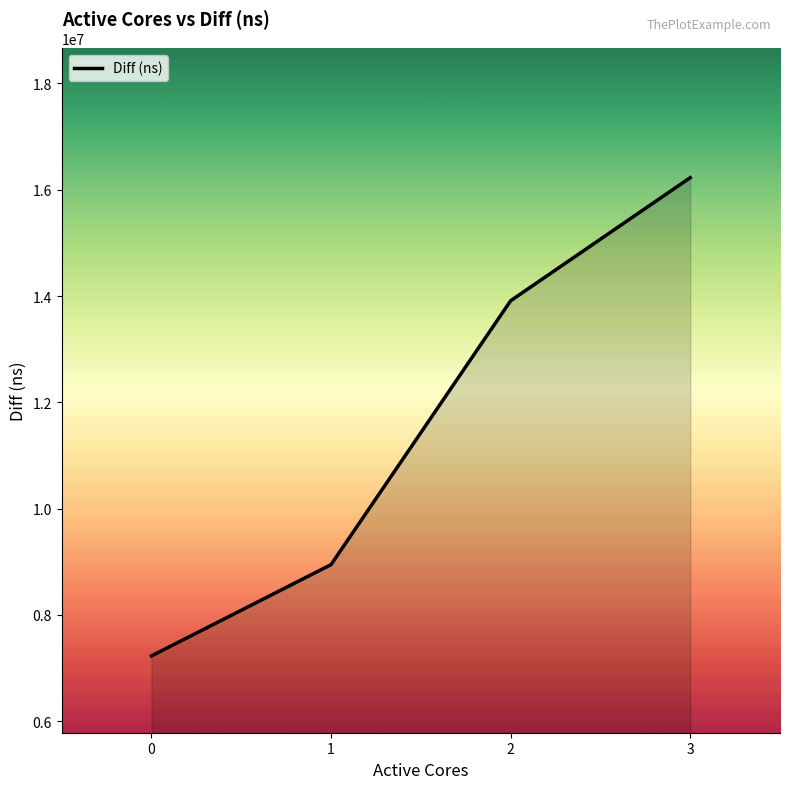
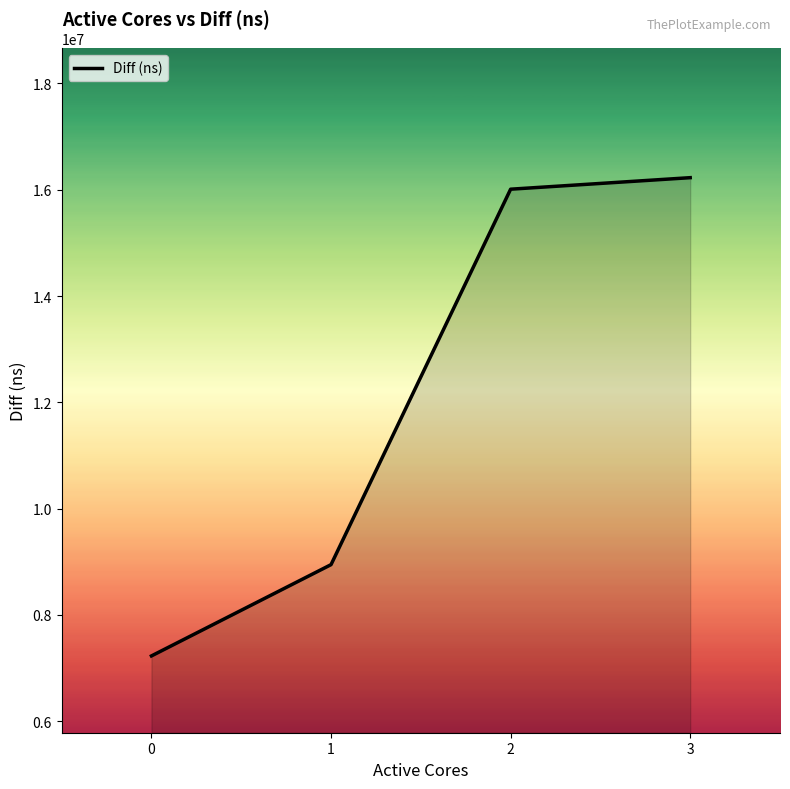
2: 13900000 -> 16000000
